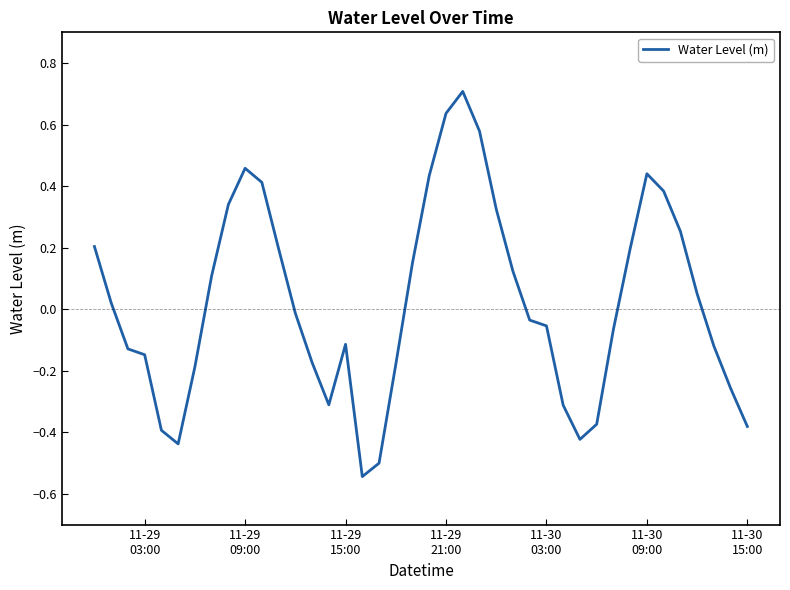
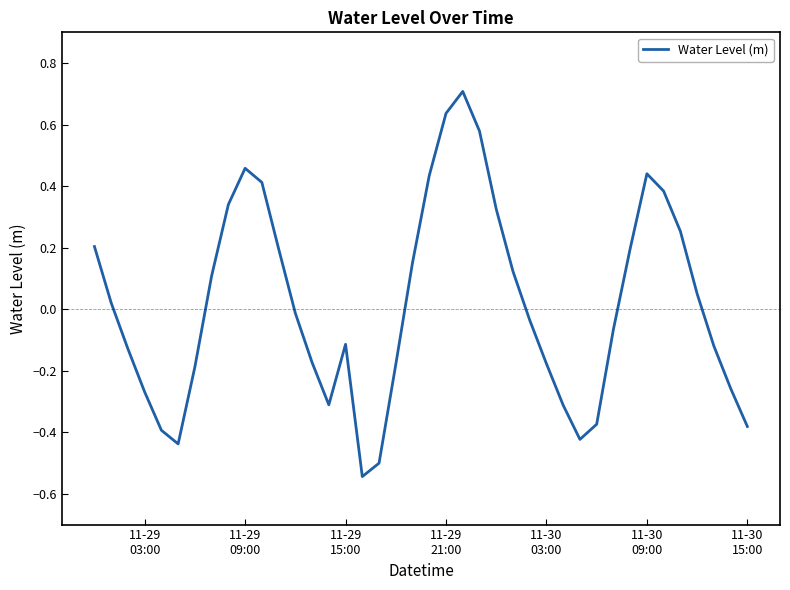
11-29 03:00: -0.15 -> -0.27
11-30 03:00: -0.05 -> -0.18
